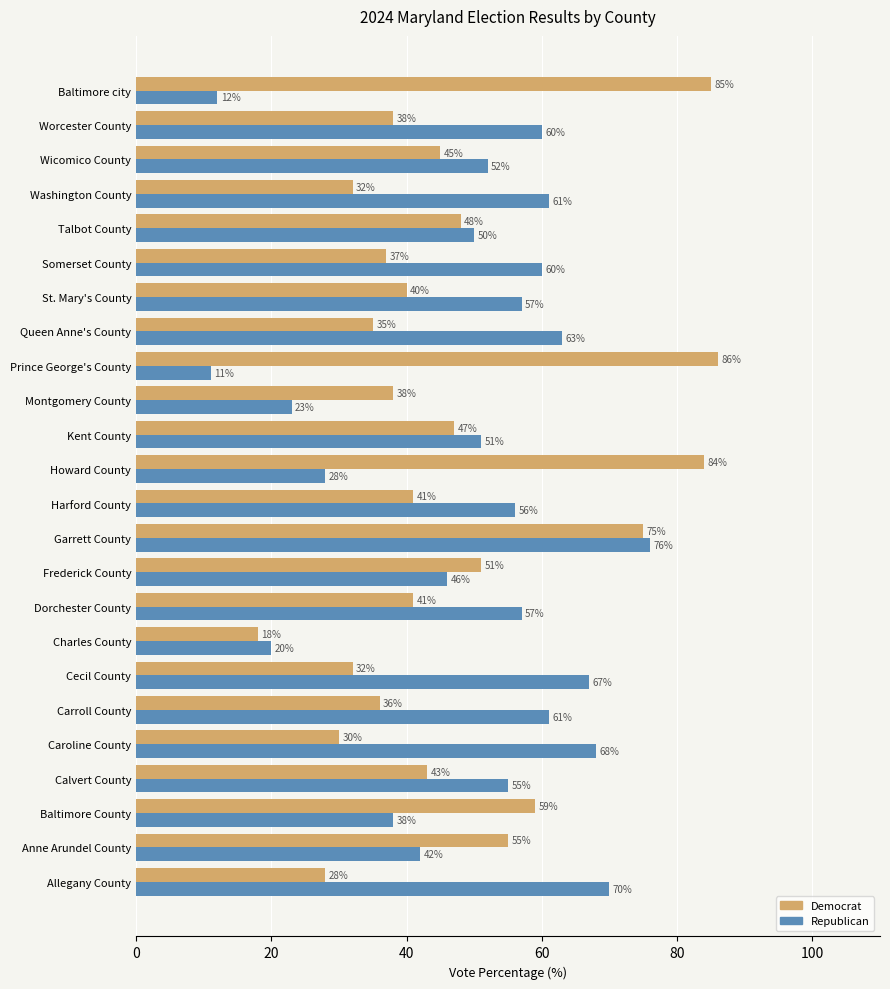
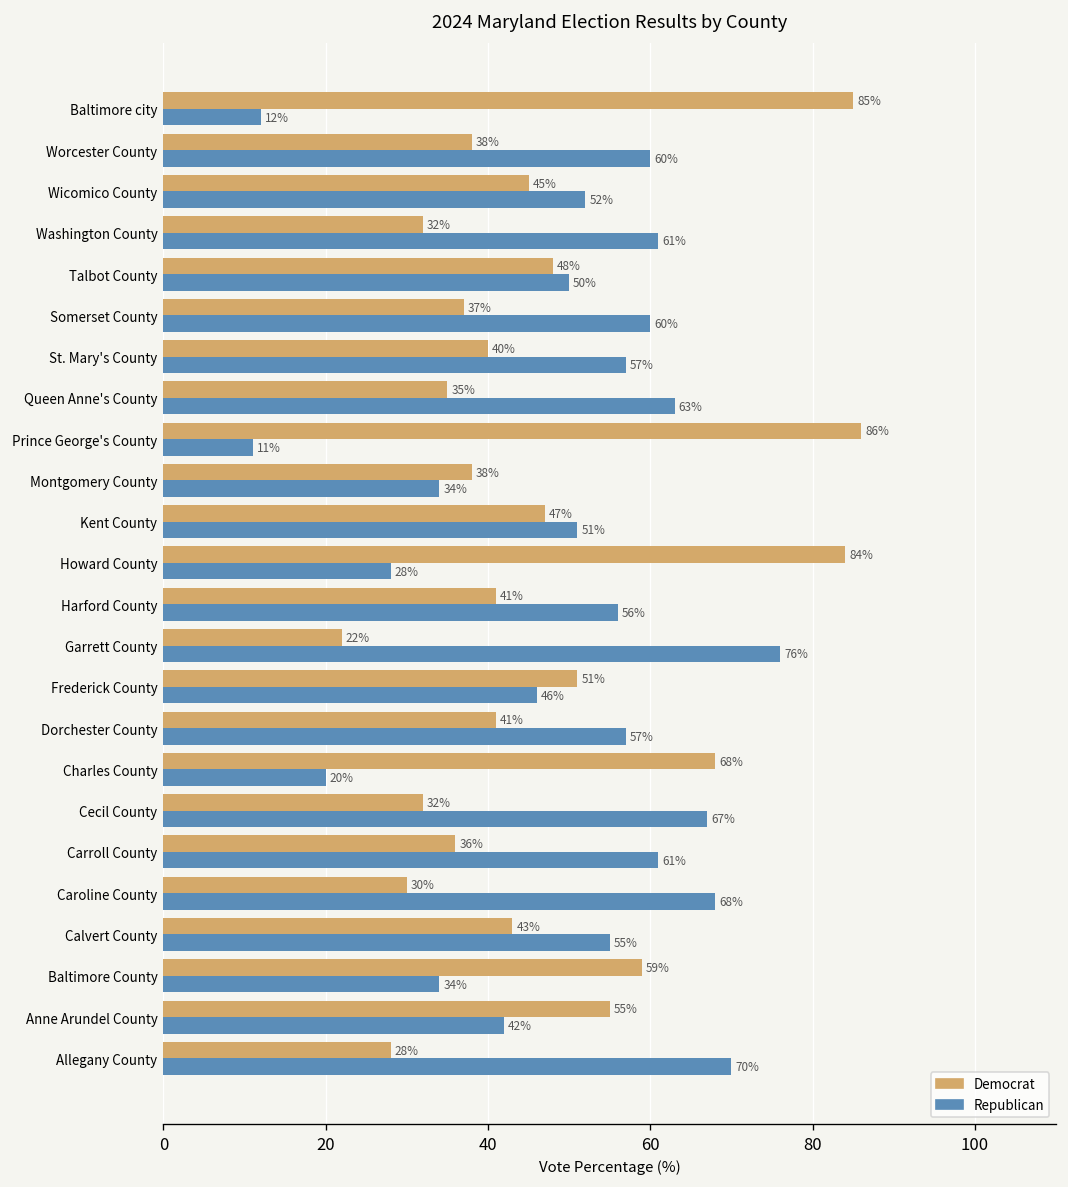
Republican, Montgomery County: 23% -> 34%
Democrat, Garrett County: 75% -> 22%
Democrat, Charles County: 18% -> 68%
Republican, Baltimore County: 38% -> 34%
